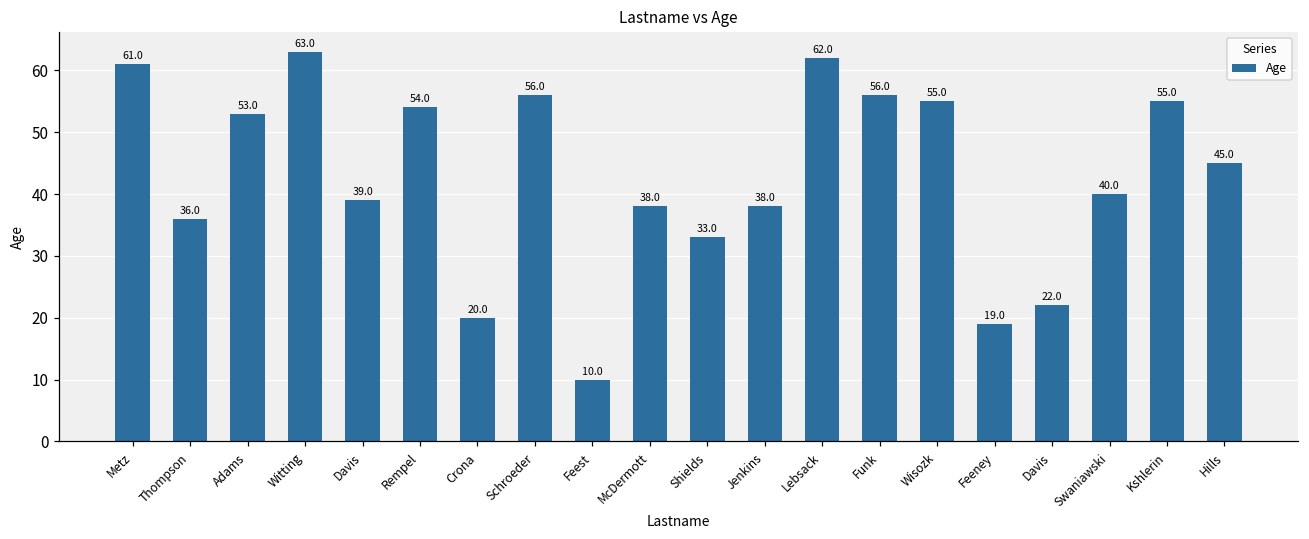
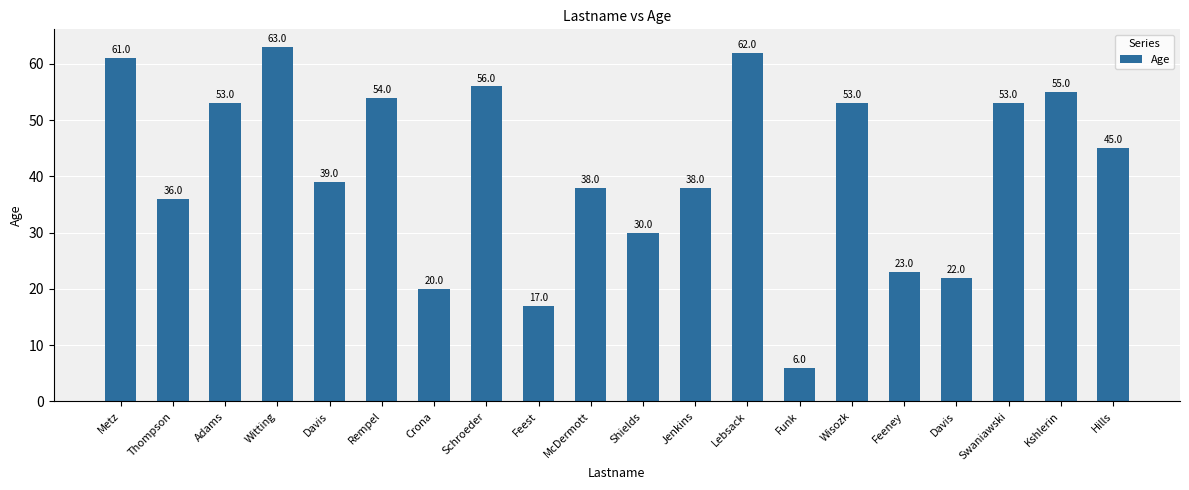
Feest: 10.0 -> 17.0
Shields: 33.0 -> 30.0
Funk: 56.0 -> 6.0
Wisozk: 55.0 -> 53.0
Feeney: 19.0 -> 23.0
Swaniawski: 40.0 -> 53.0
